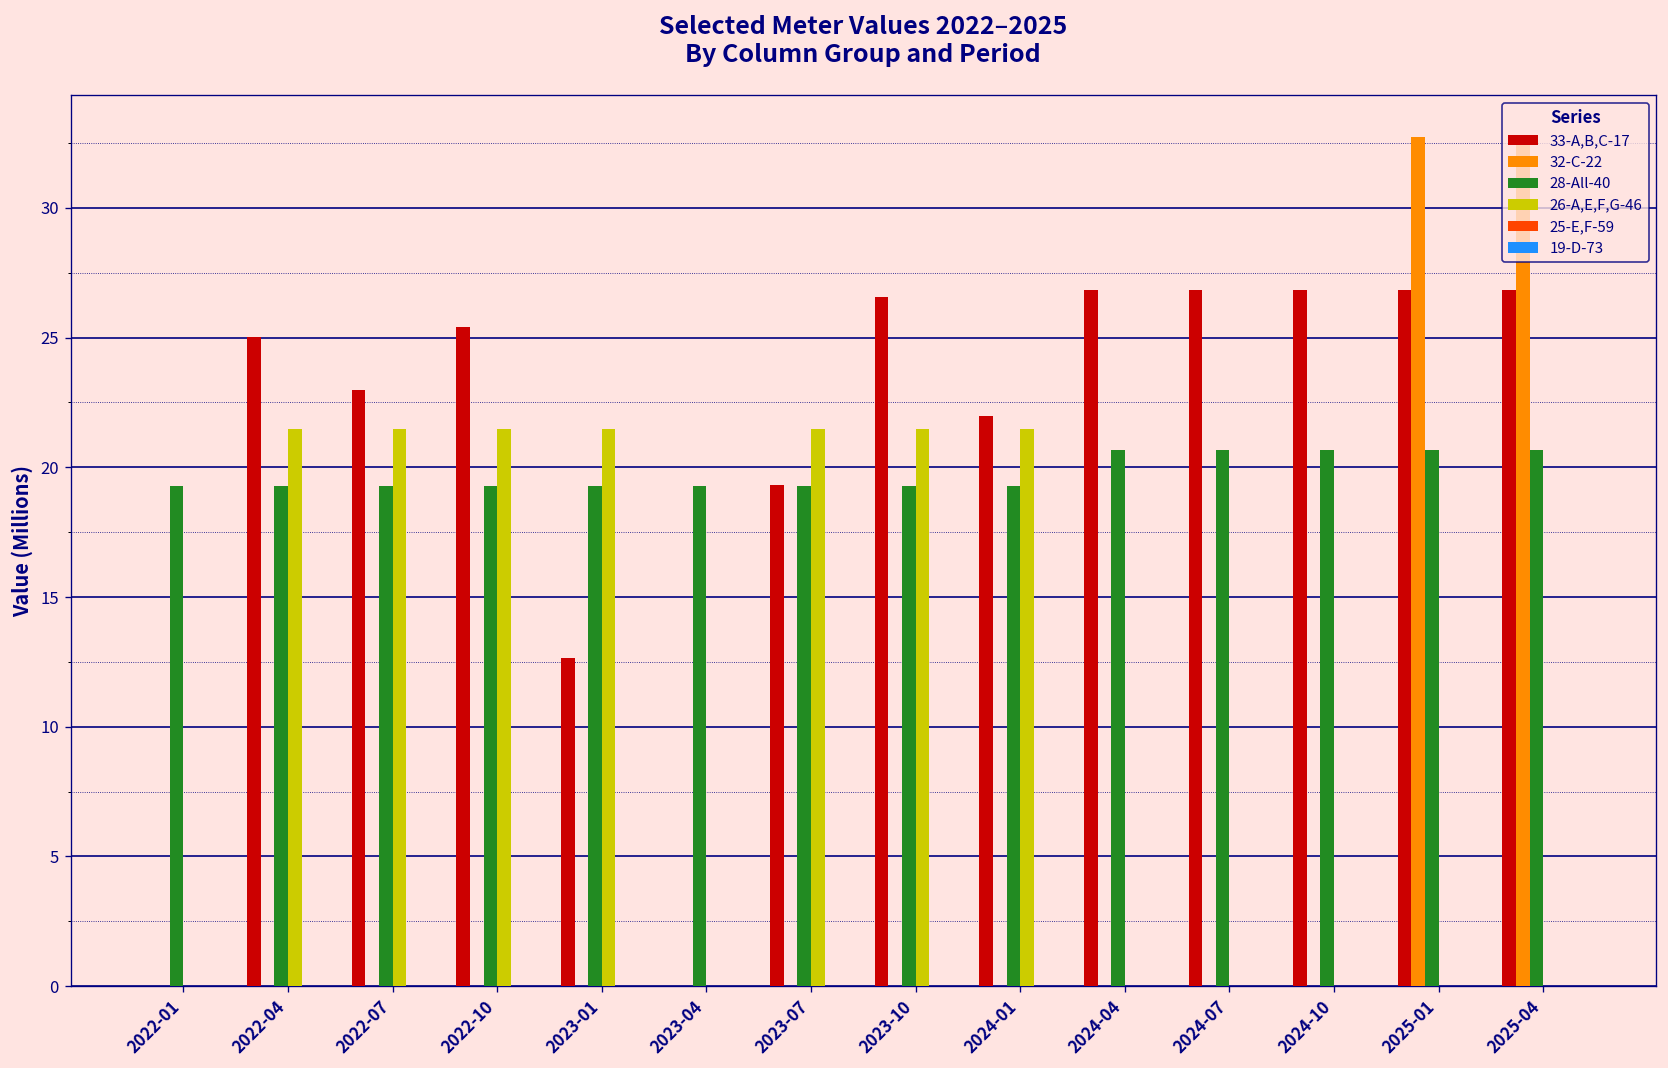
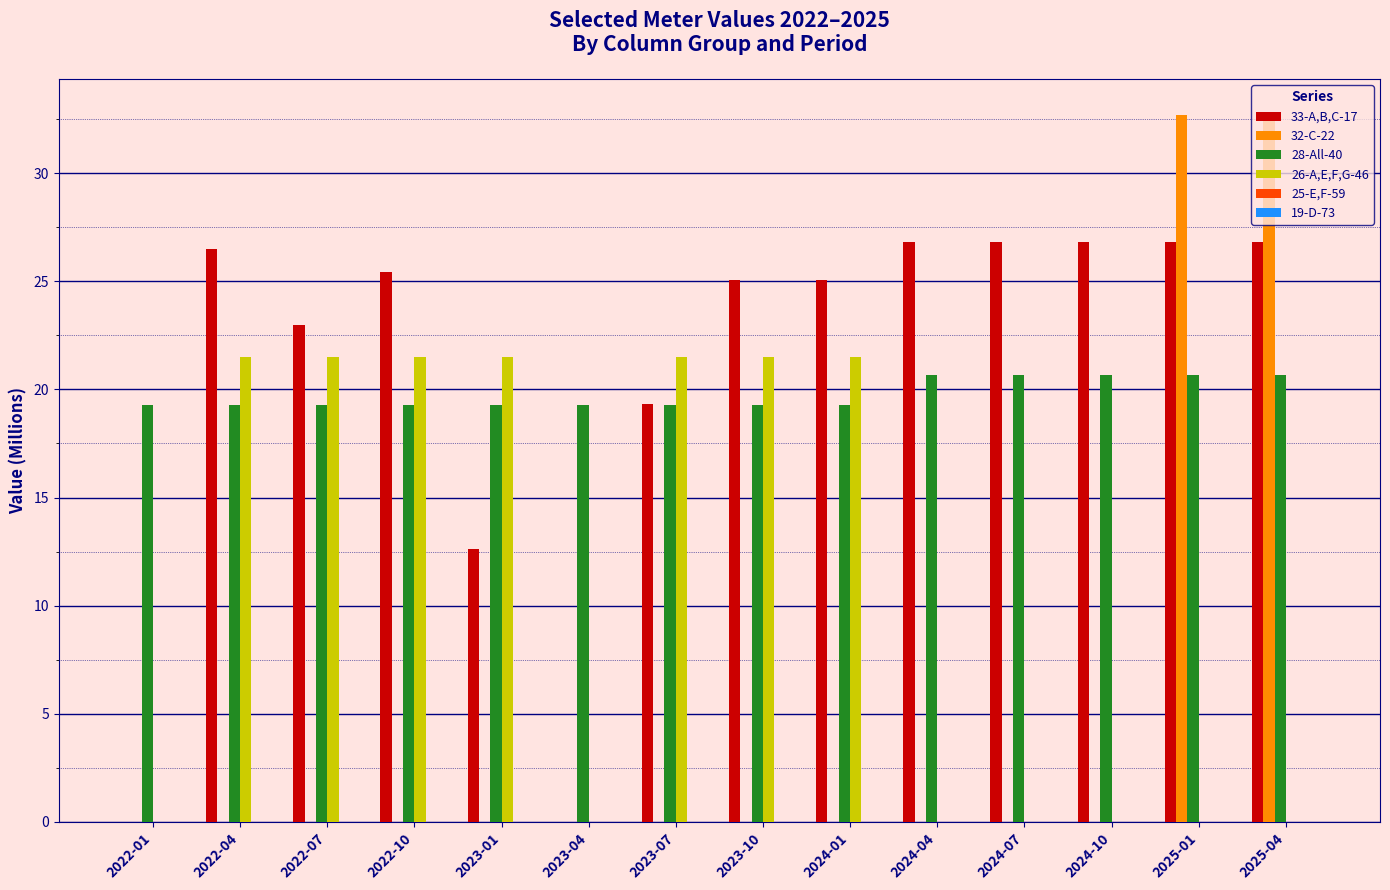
33-A,B,C-17, 2022-04: 25.0 -> 26.5
33-A,B,C-17, 2023-10: 26.6 -> 25.0
33-A,B,C-17, 2024-01: 22.0 -> 25.0
